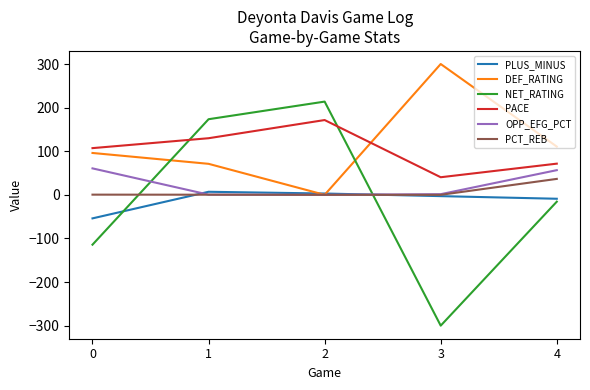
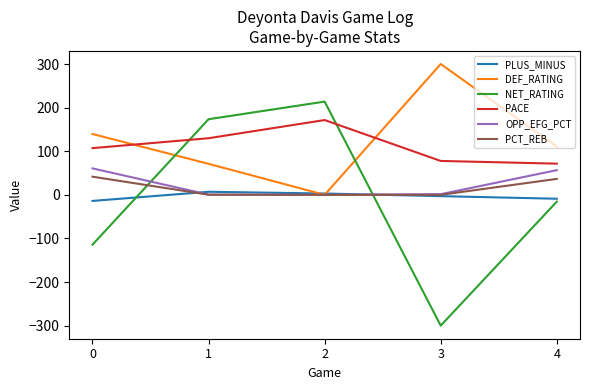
PLUS_MINUS, 0: -50 -> -10
DEF_RATING, 0: 100 -> 140
PCT_REB, 0: 0 -> 40
PACE, 3: 40 -> 80
